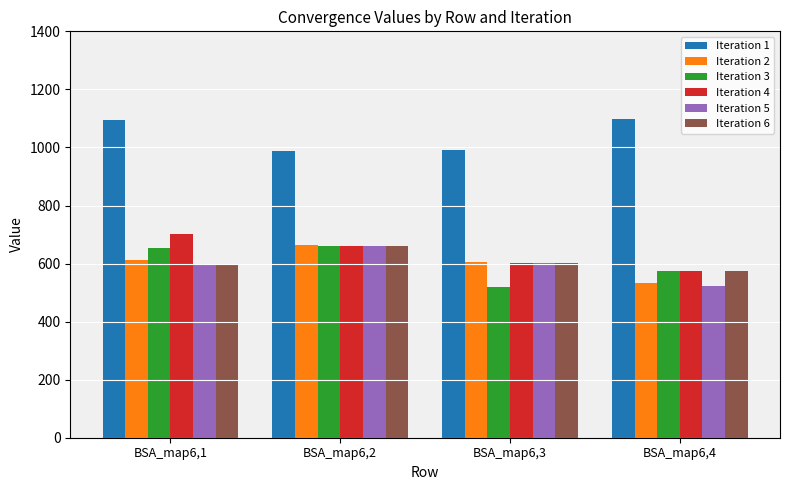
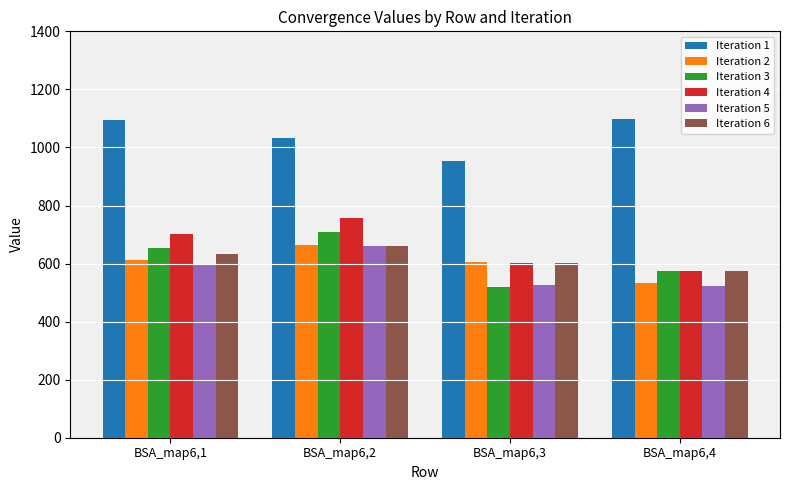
Iteration 6, BSA_map6,1: 590 -> 630
Iteration 1, BSA_map6,2: 990 -> 1030
Iteration 3, BSA_map6,2: 660 -> 710
Iteration 4, BSA_map6,2: 660 -> 760
Iteration 1, BSA_map6,3: 990 -> 950
Iteration 5, BSA_map6,3: 600 -> 520
